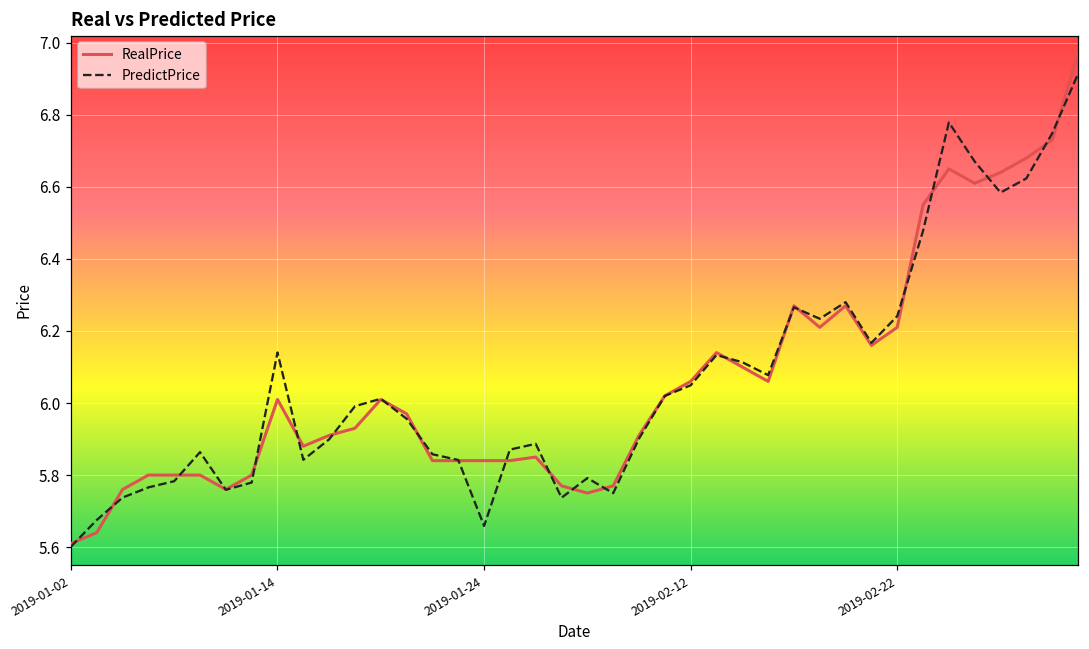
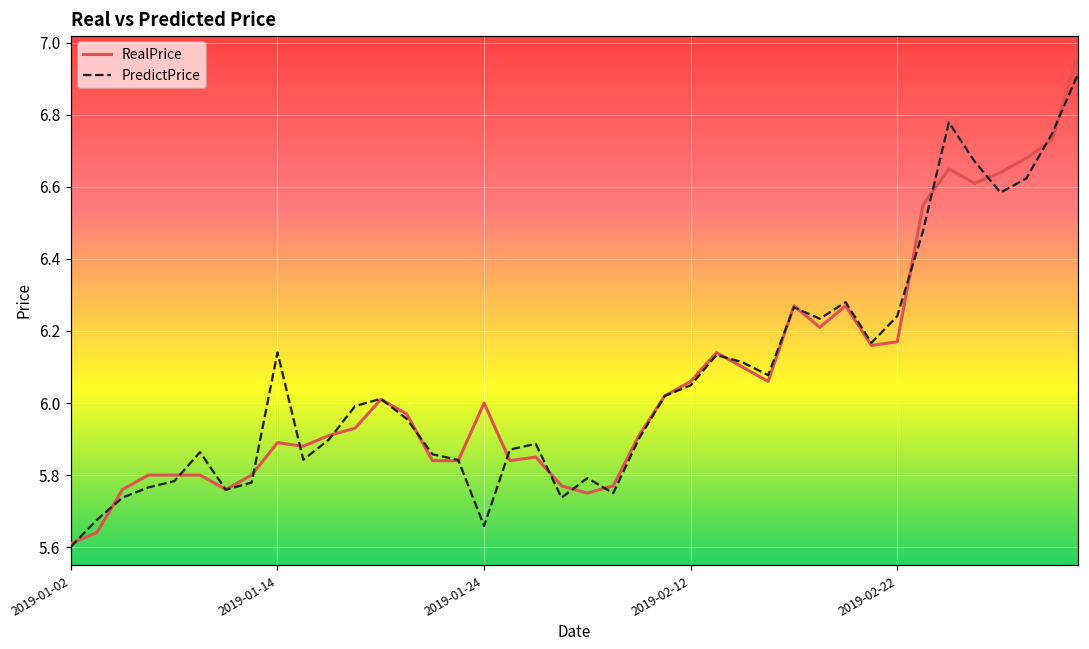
RealPrice, 2019-01-14: 6.01 -> 5.89
RealPrice, 2019-01-24: 5.84 -> 6.00
RealPrice, 2019-02-22: 6.21 -> 6.17
